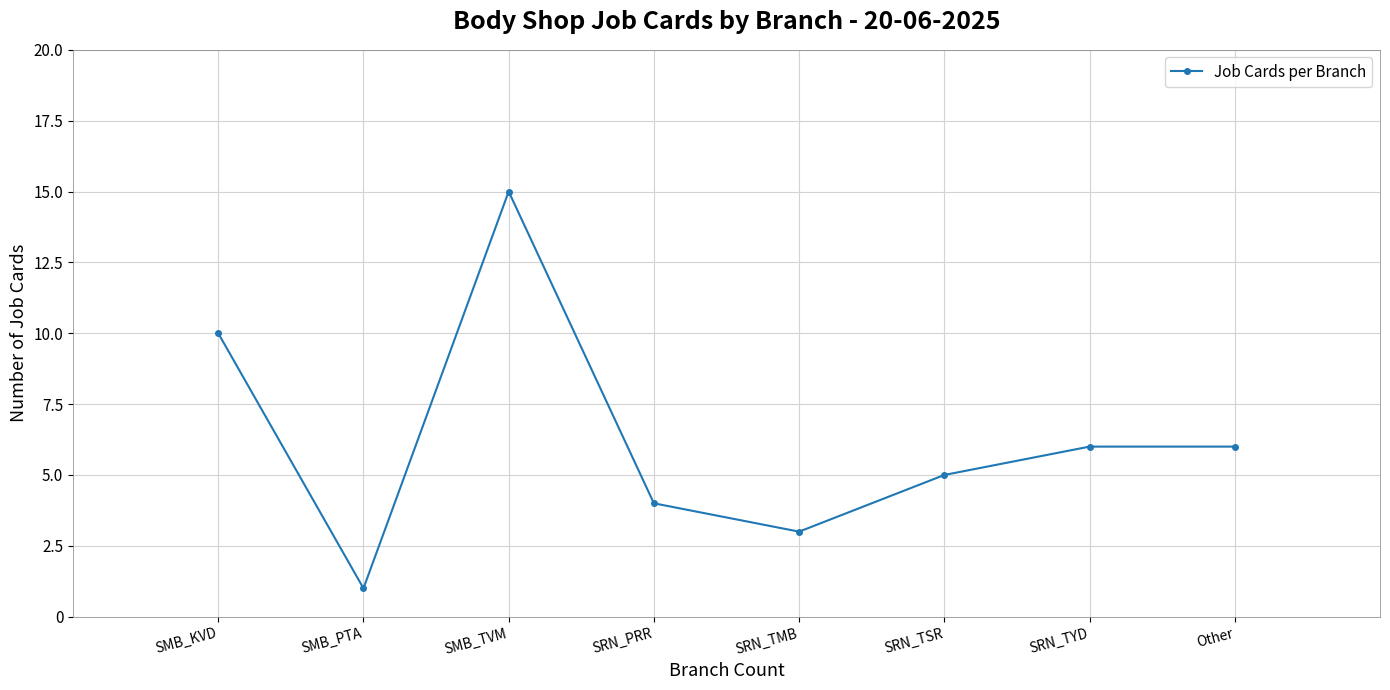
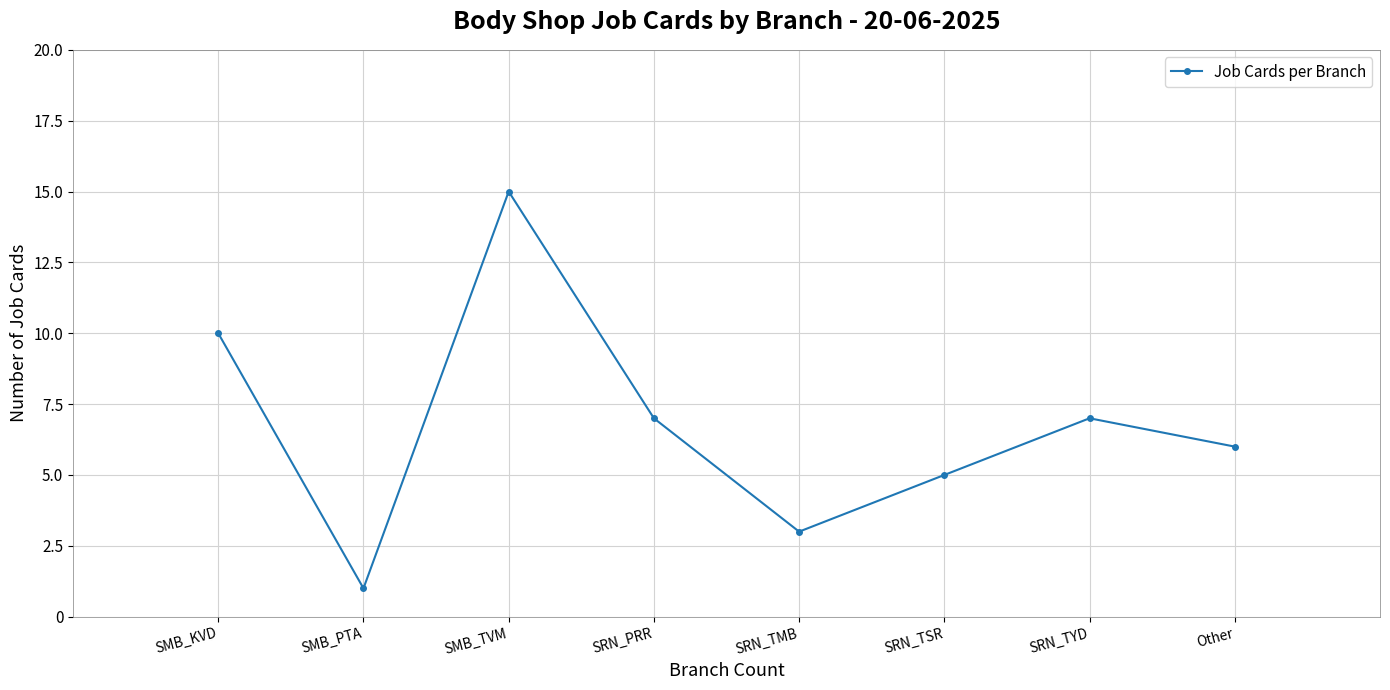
SRN_PRR: 4 -> 7
SRN_TYD: 6 -> 7
